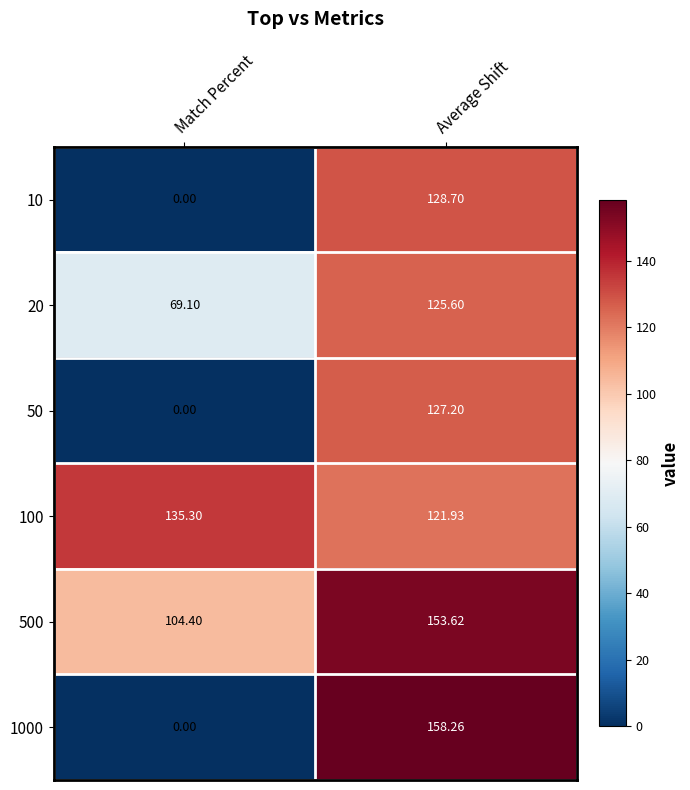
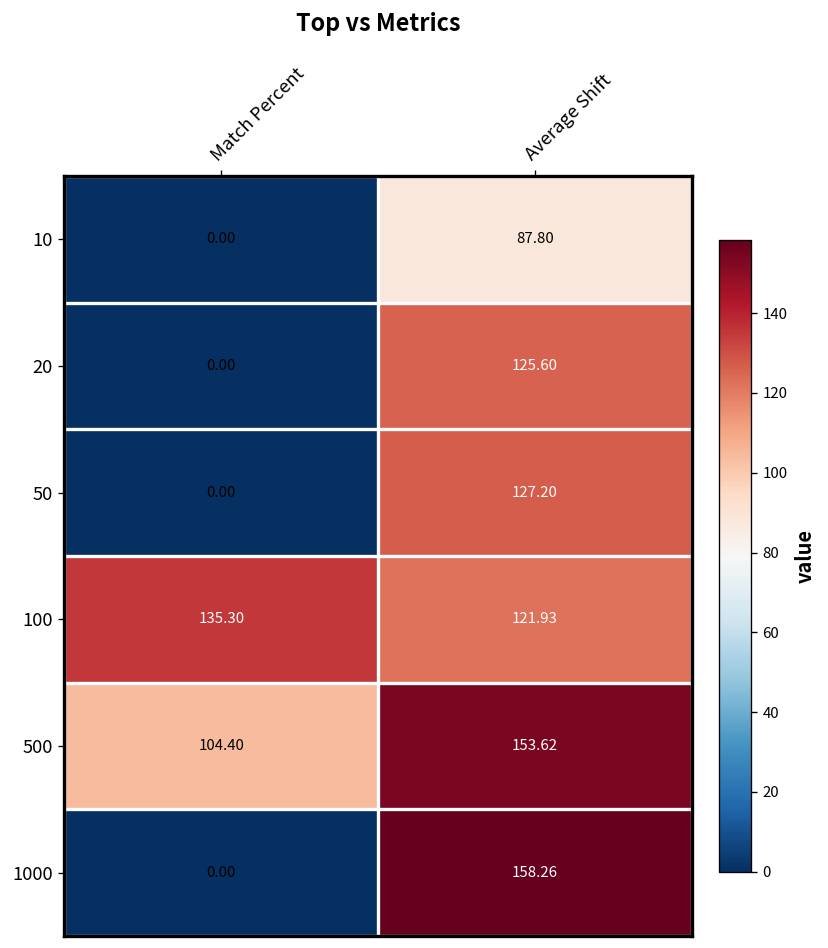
10, Average Shift: 128.70 -> 87.80
20, Match Percent: 69.10 -> 0.00
